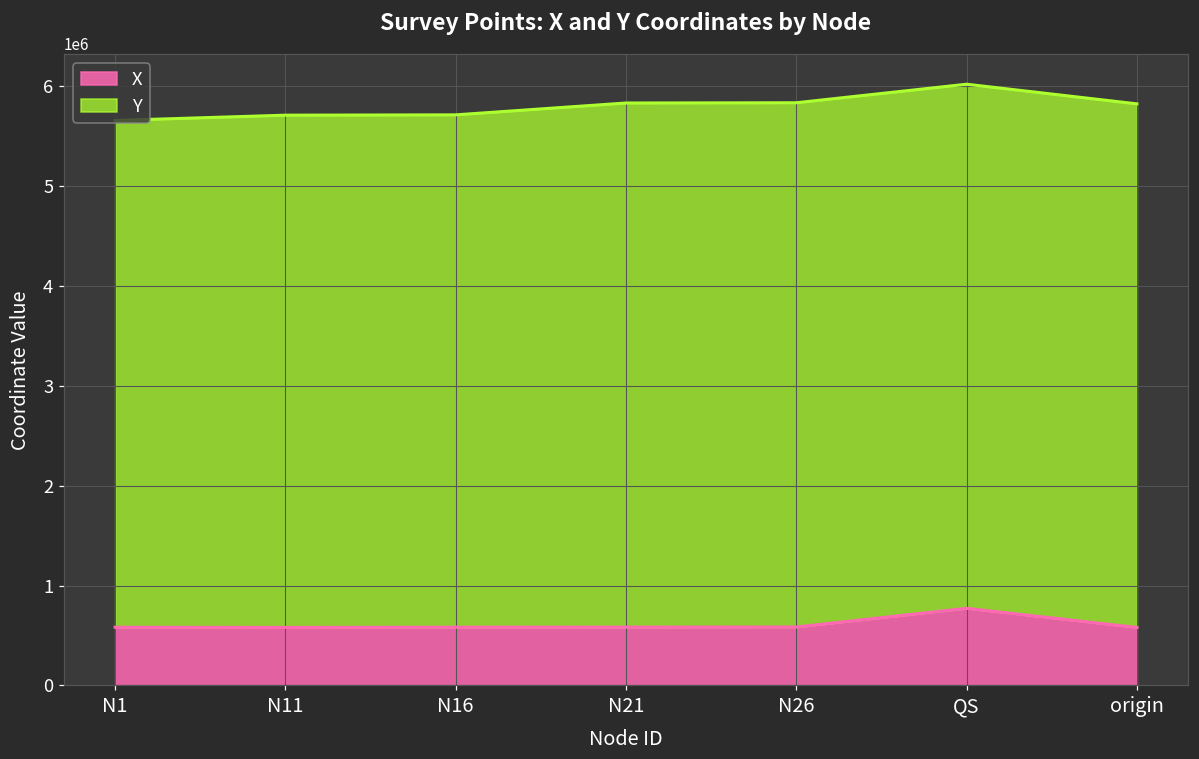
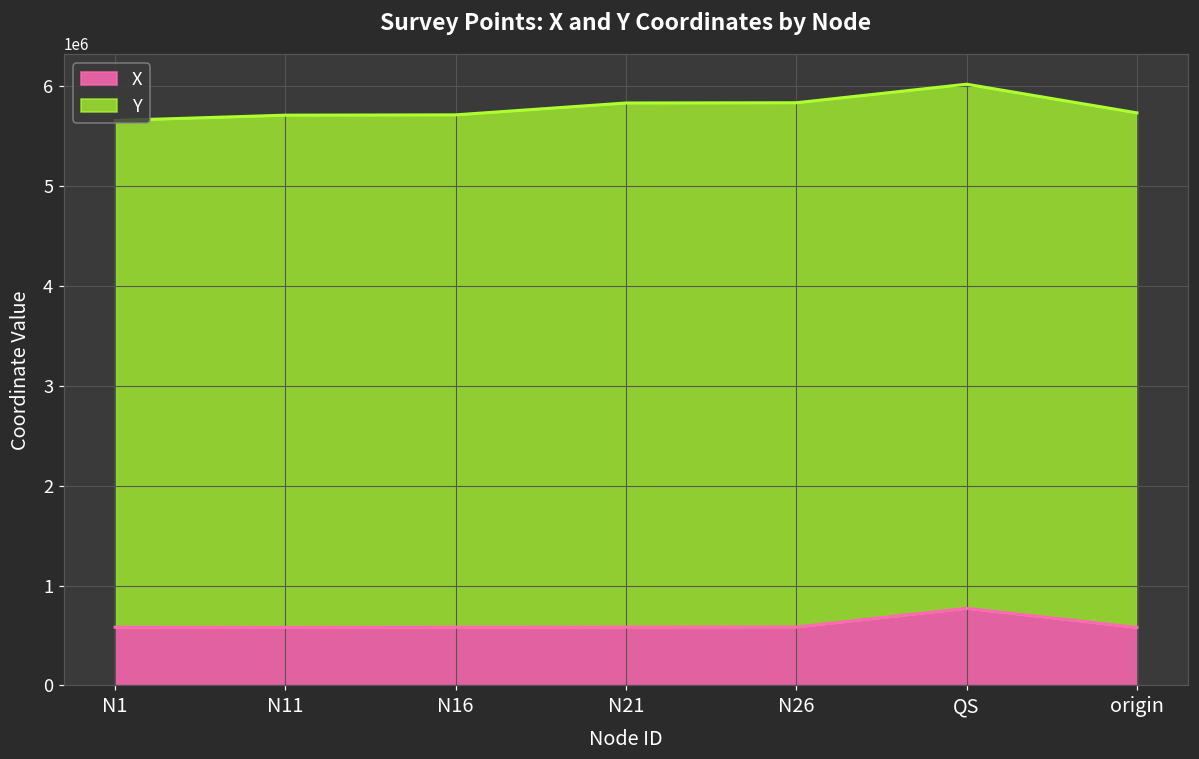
Y, origin: 5240000 -> 5150000
